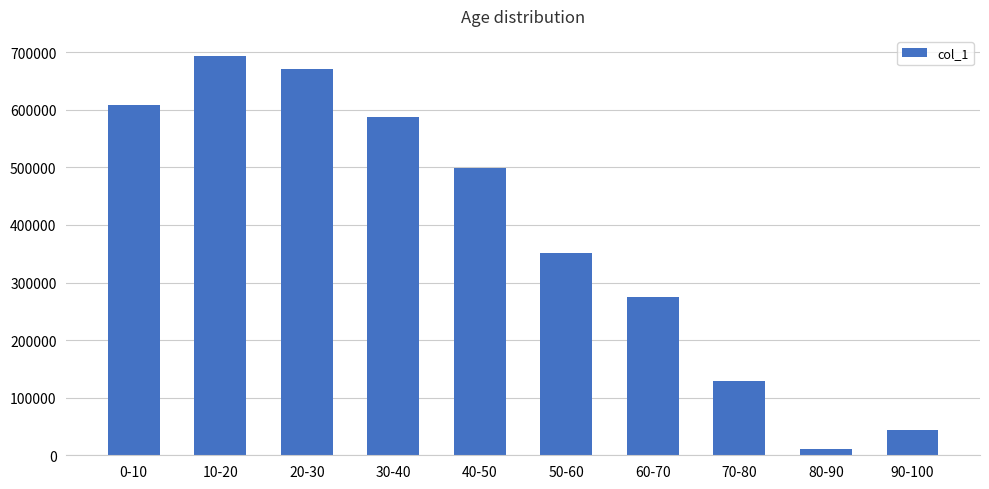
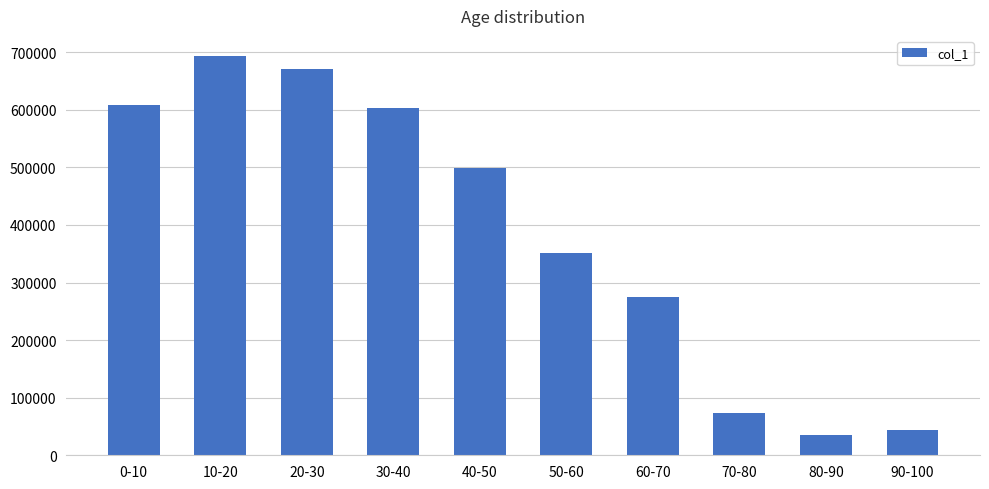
30-40: 590000 -> 600000
70-80: 130000 -> 70000
80-90: 10000 -> 40000
